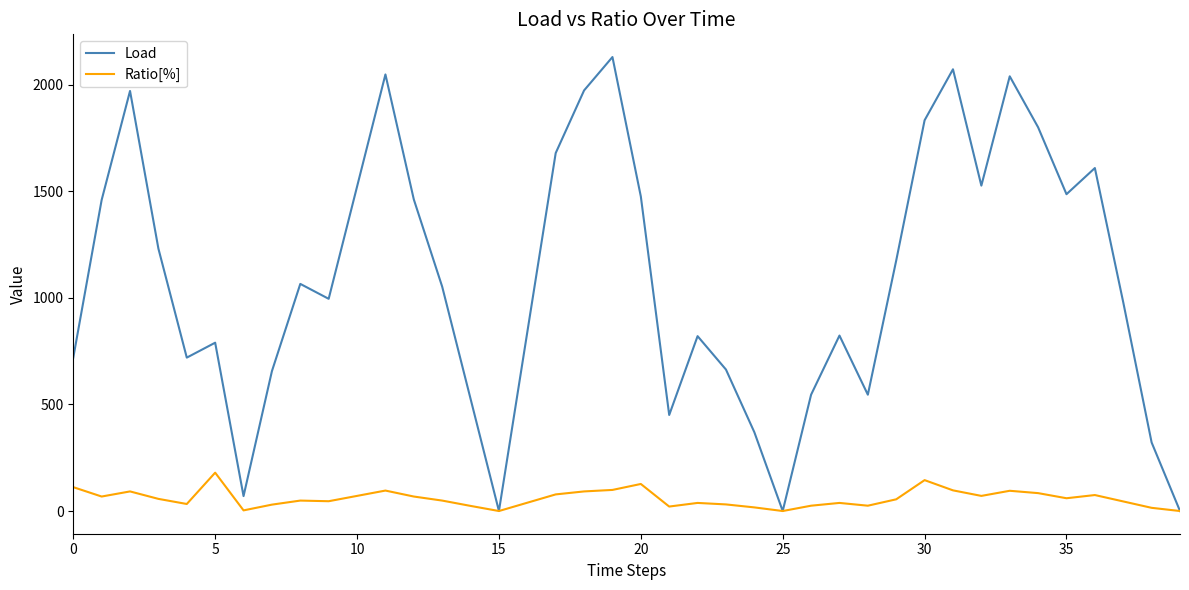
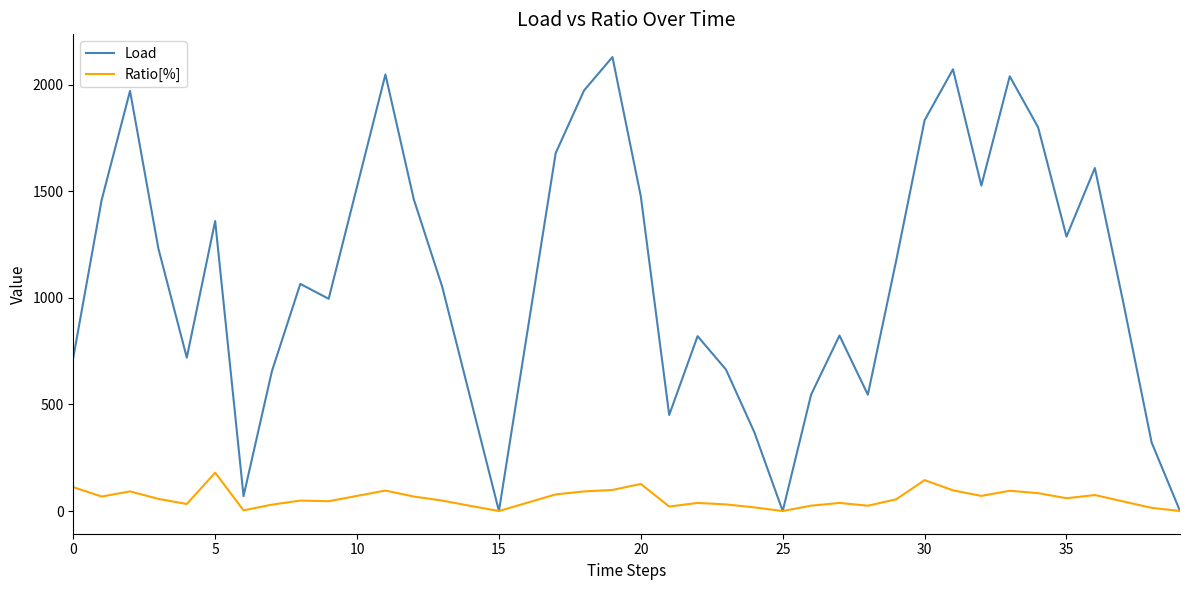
Load, 5: 790 -> 1360
Load, 35: 1490 -> 1290
